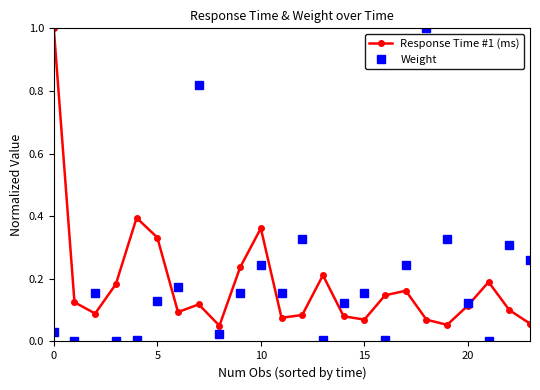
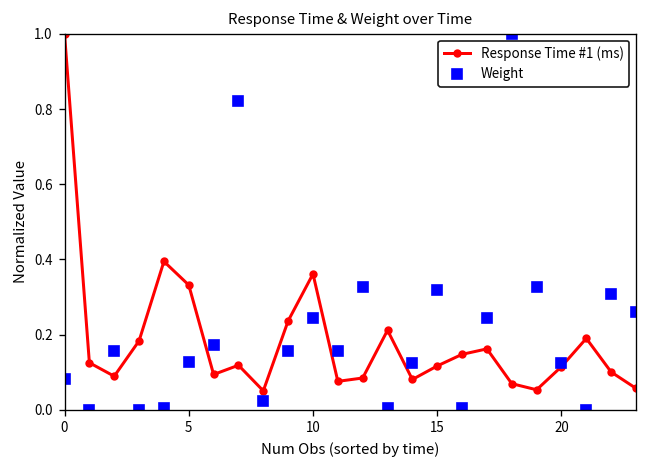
Weight, 0: 0.03 -> 0.08
Response Time #1 (ms), 15: 0.07 -> 0.12
Weight, 15: 0.16 -> 0.32
